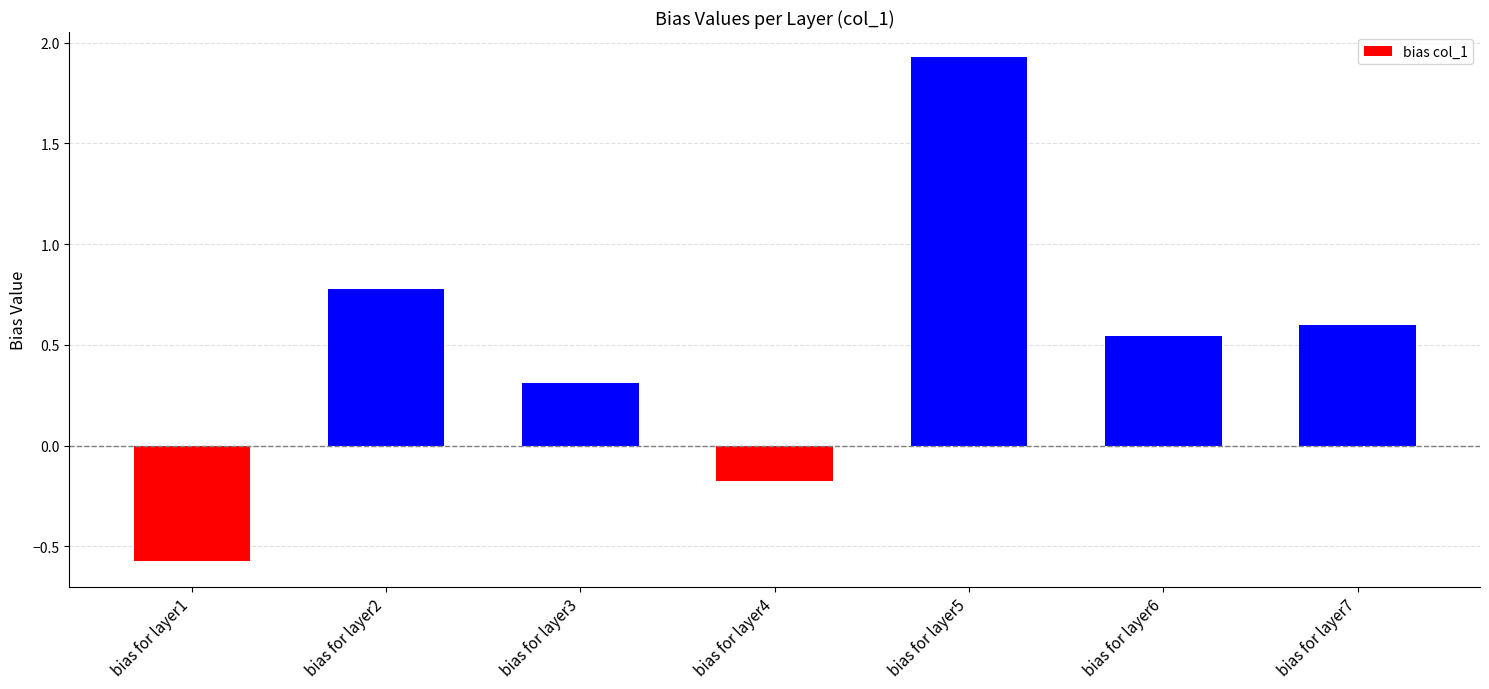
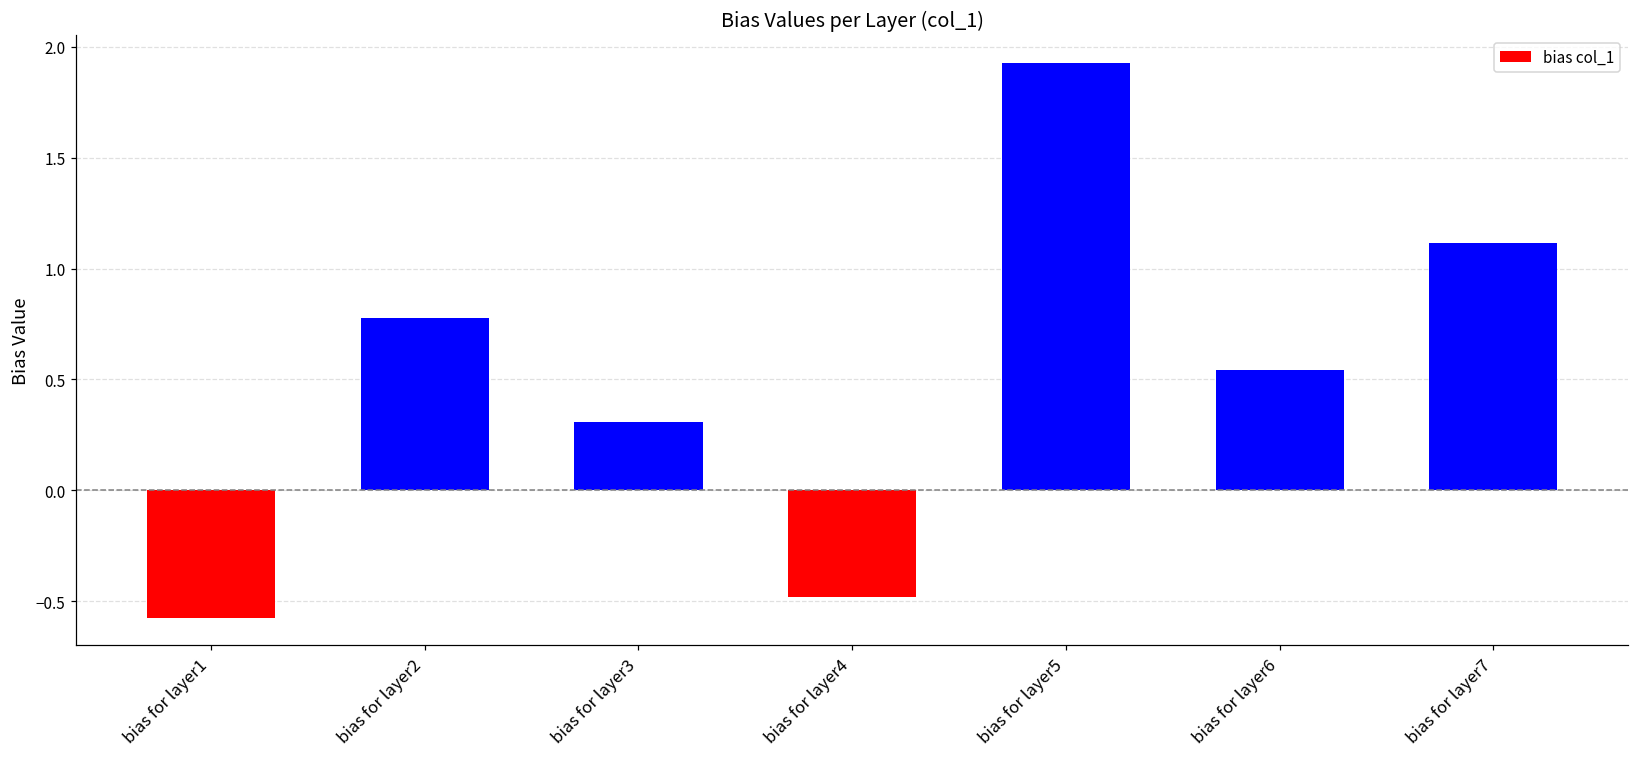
bias for layer4: -0.18 -> -0.48
bias for layer7: 0.60 -> 1.11
